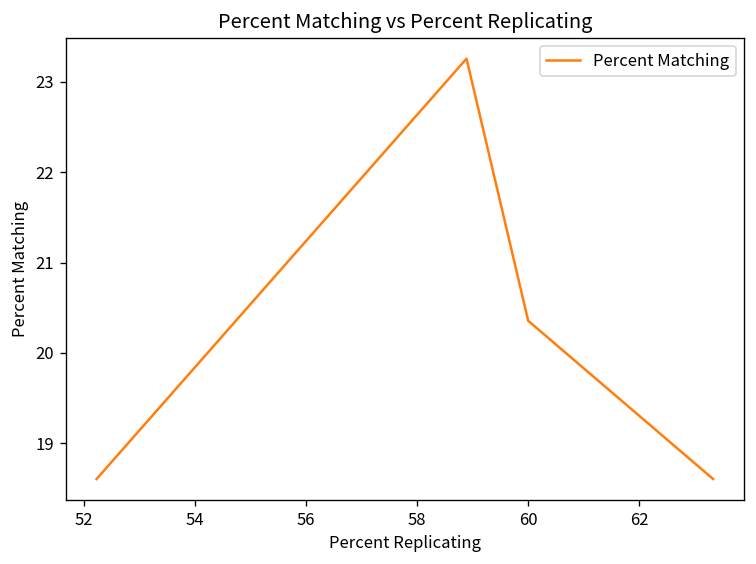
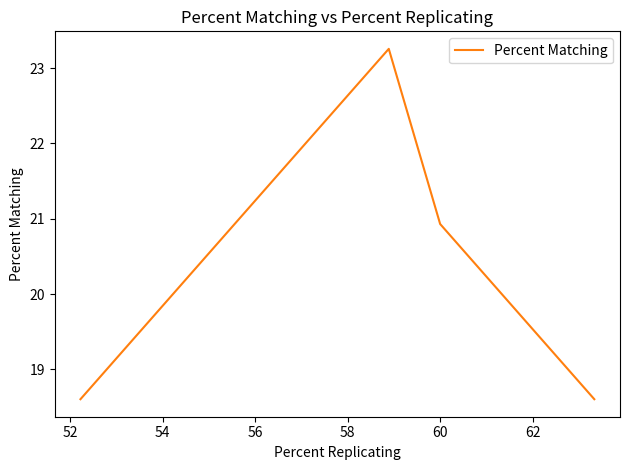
60: 20.4 -> 20.9
